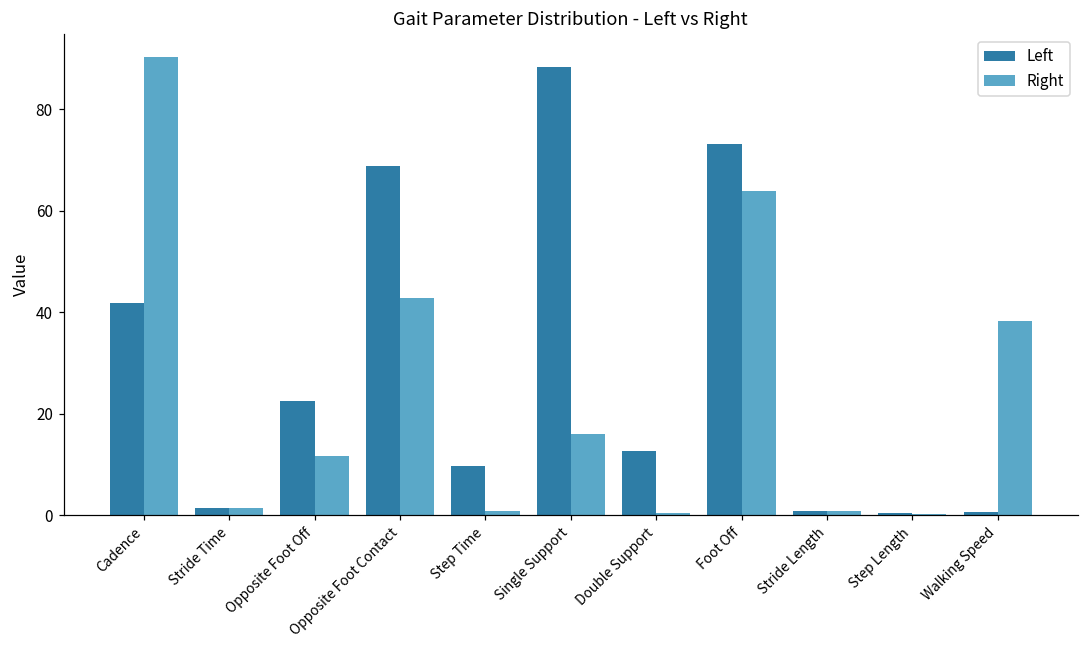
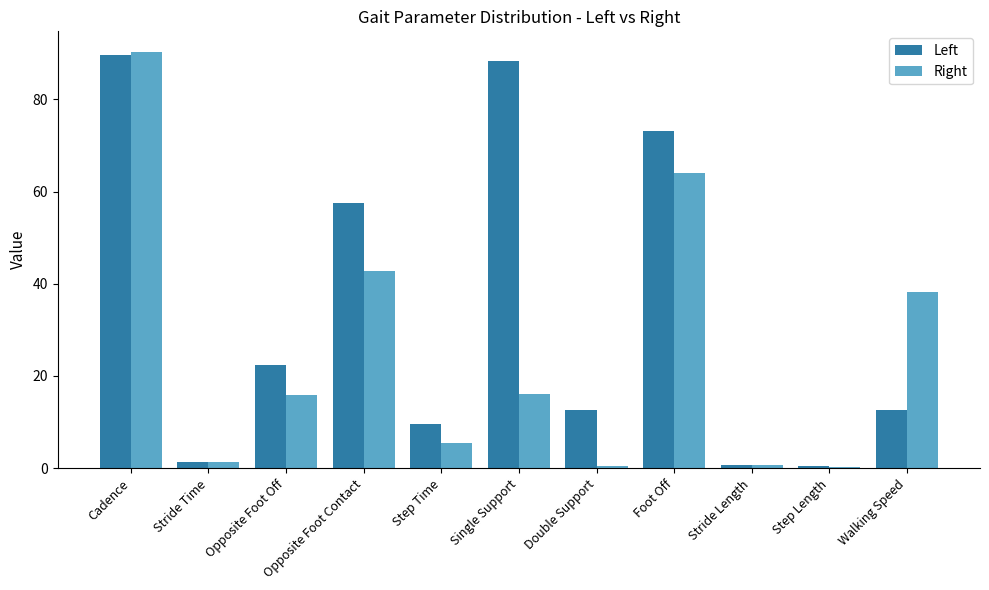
Left, Cadence: 42 -> 90
Right, Opposite Foot Off: 12 -> 16
Left, Opposite Foot Contact: 69 -> 57
Right, Step Time: 1 -> 6
Left, Walking Speed: 1 -> 13
